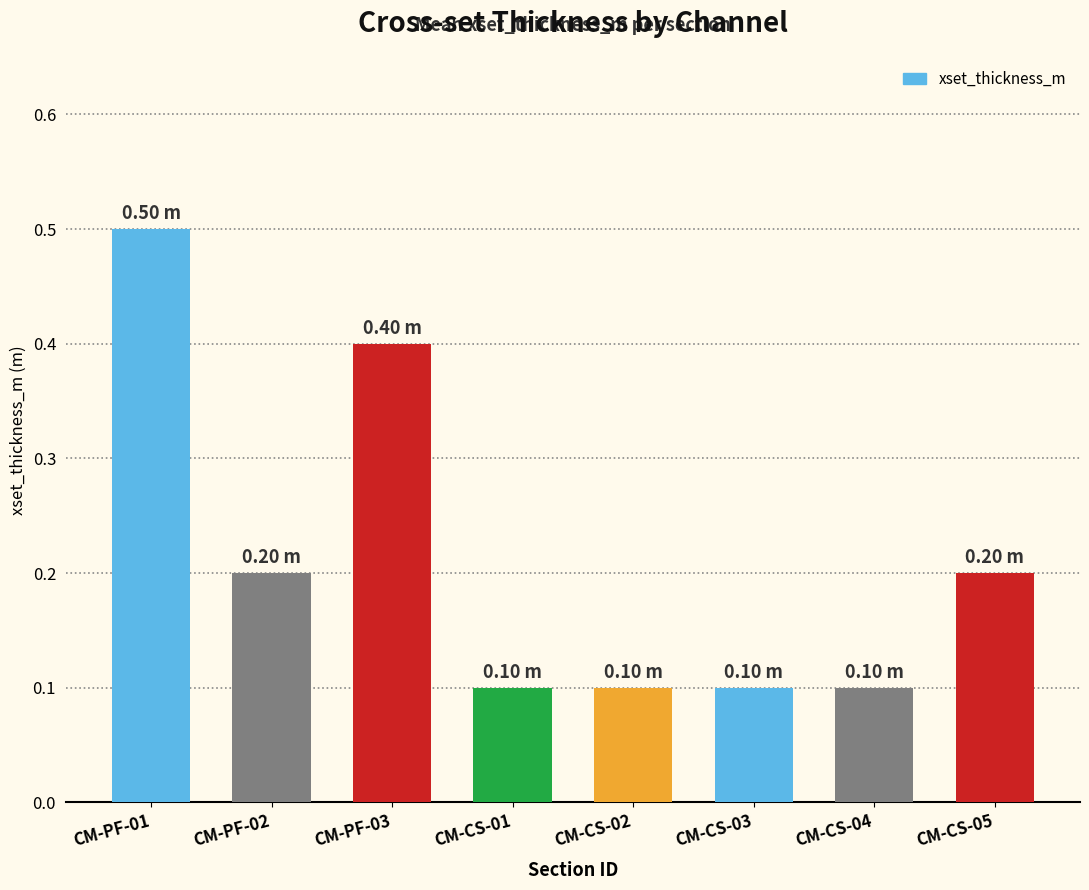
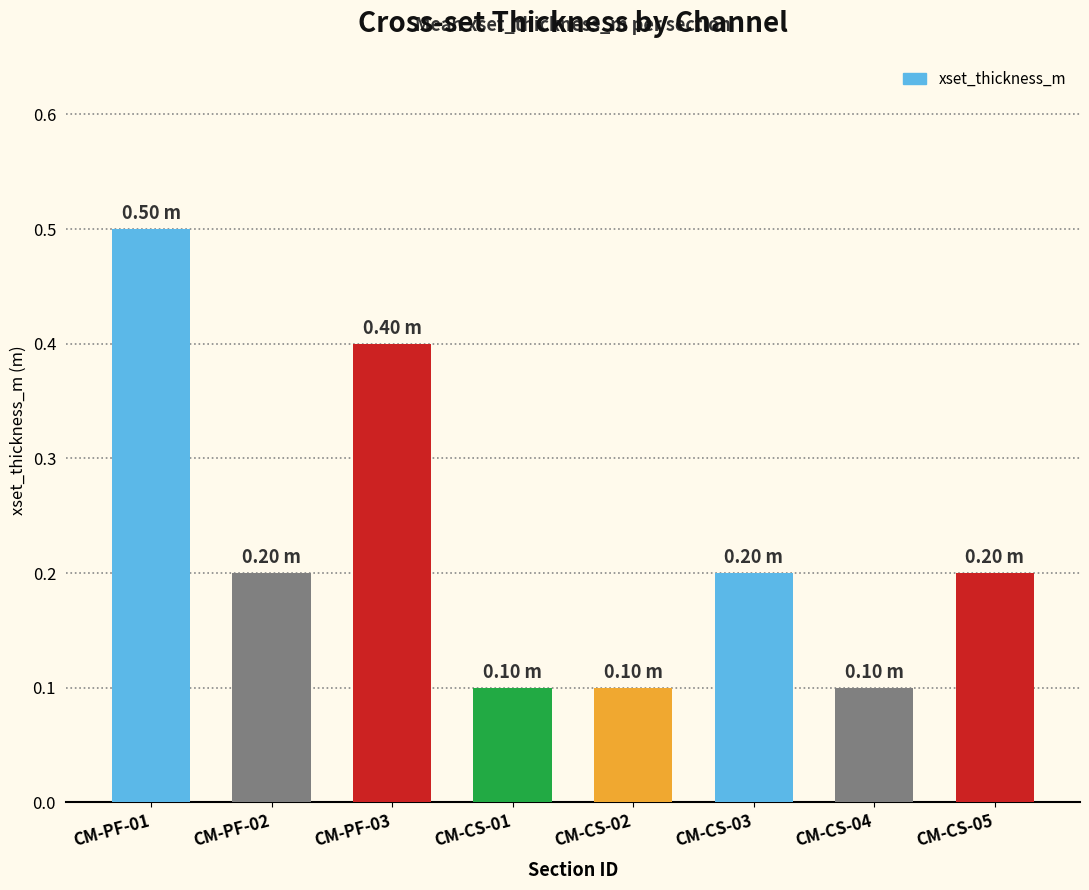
CM-CS-03: 0.10 -> 0.20
